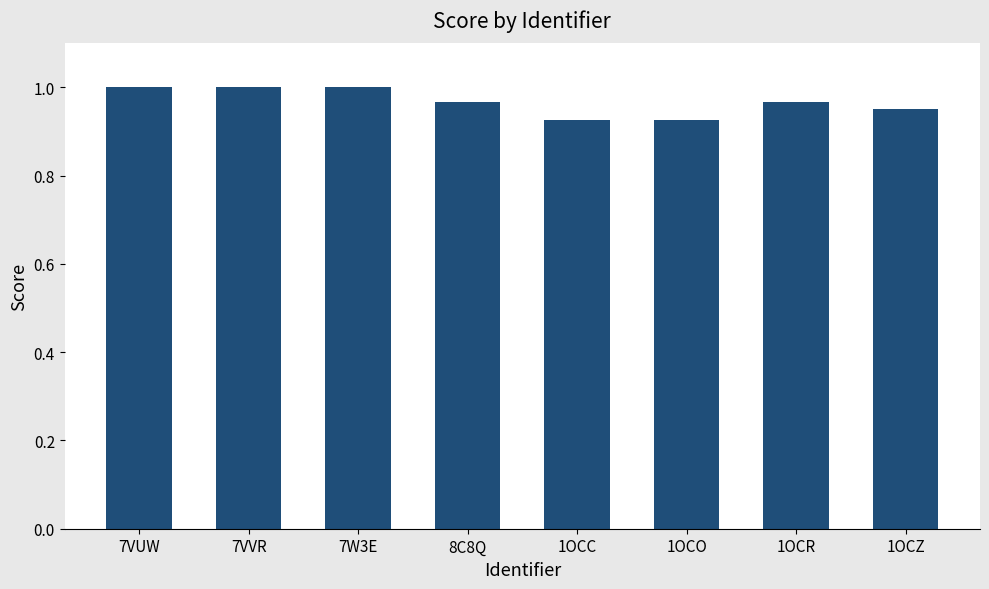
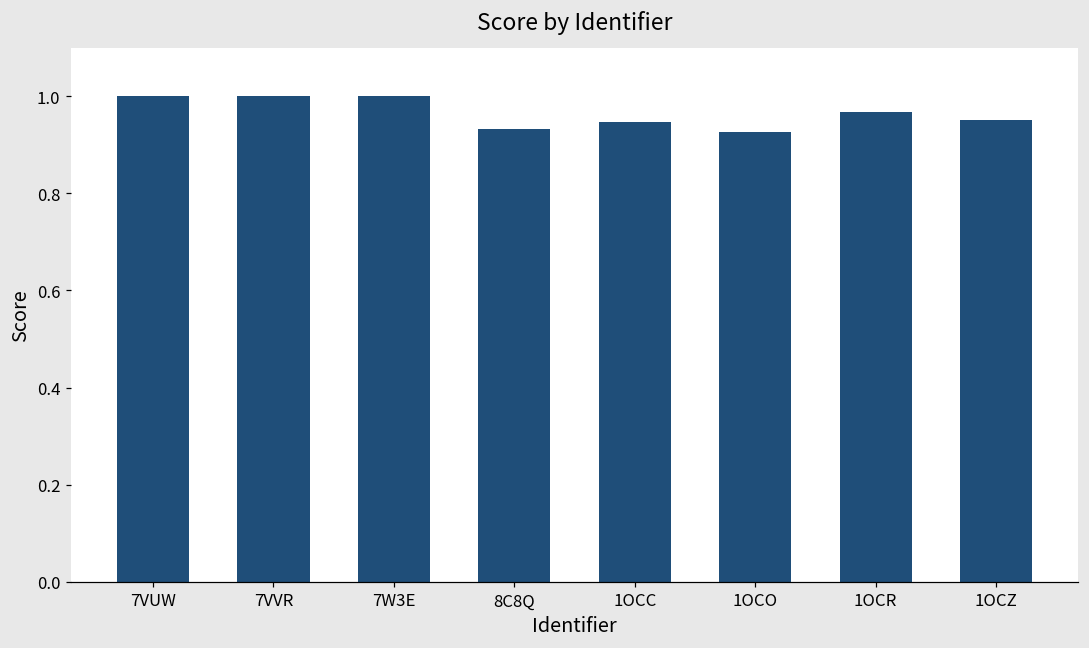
8C8Q: 0.97 -> 0.93
1OCC: 0.93 -> 0.95
